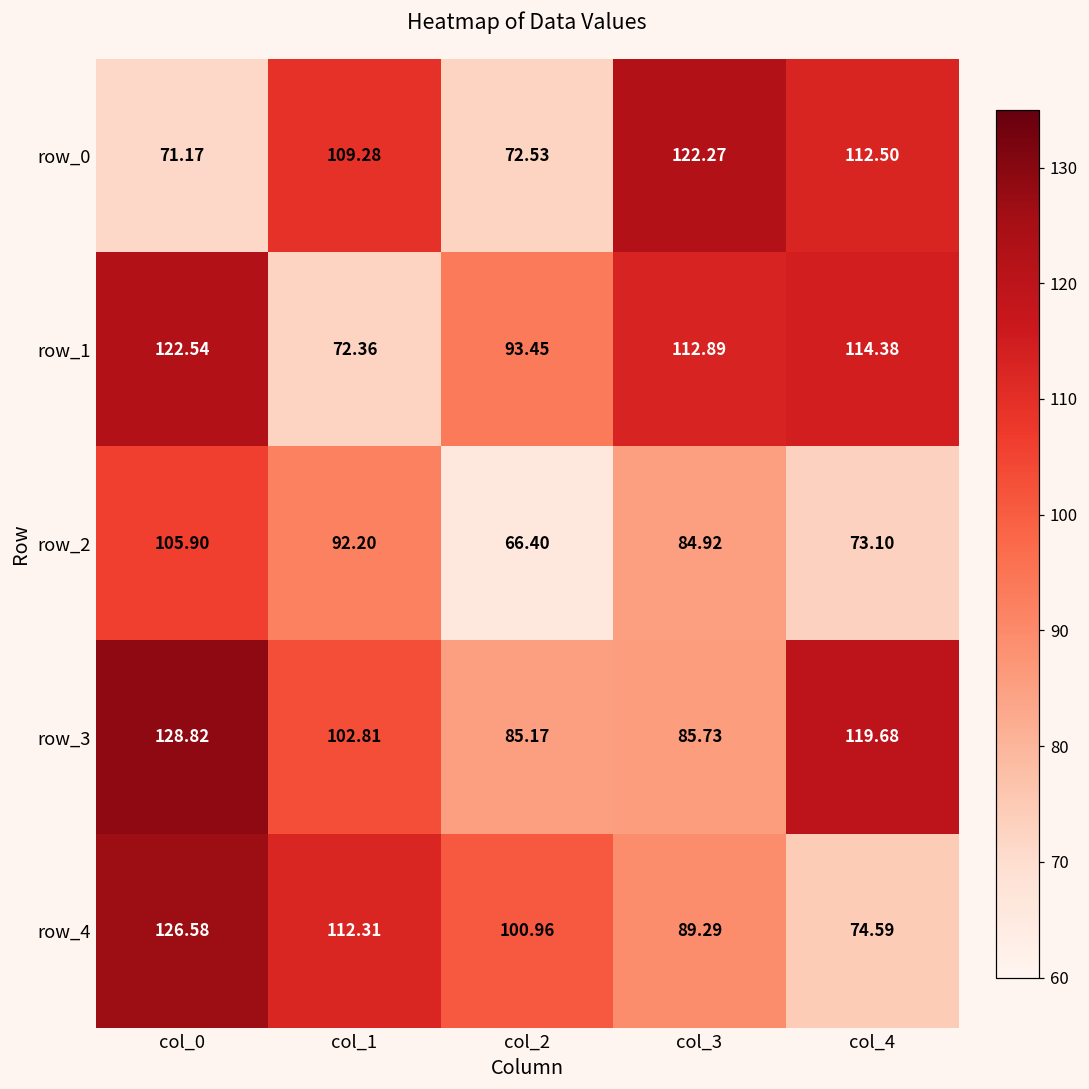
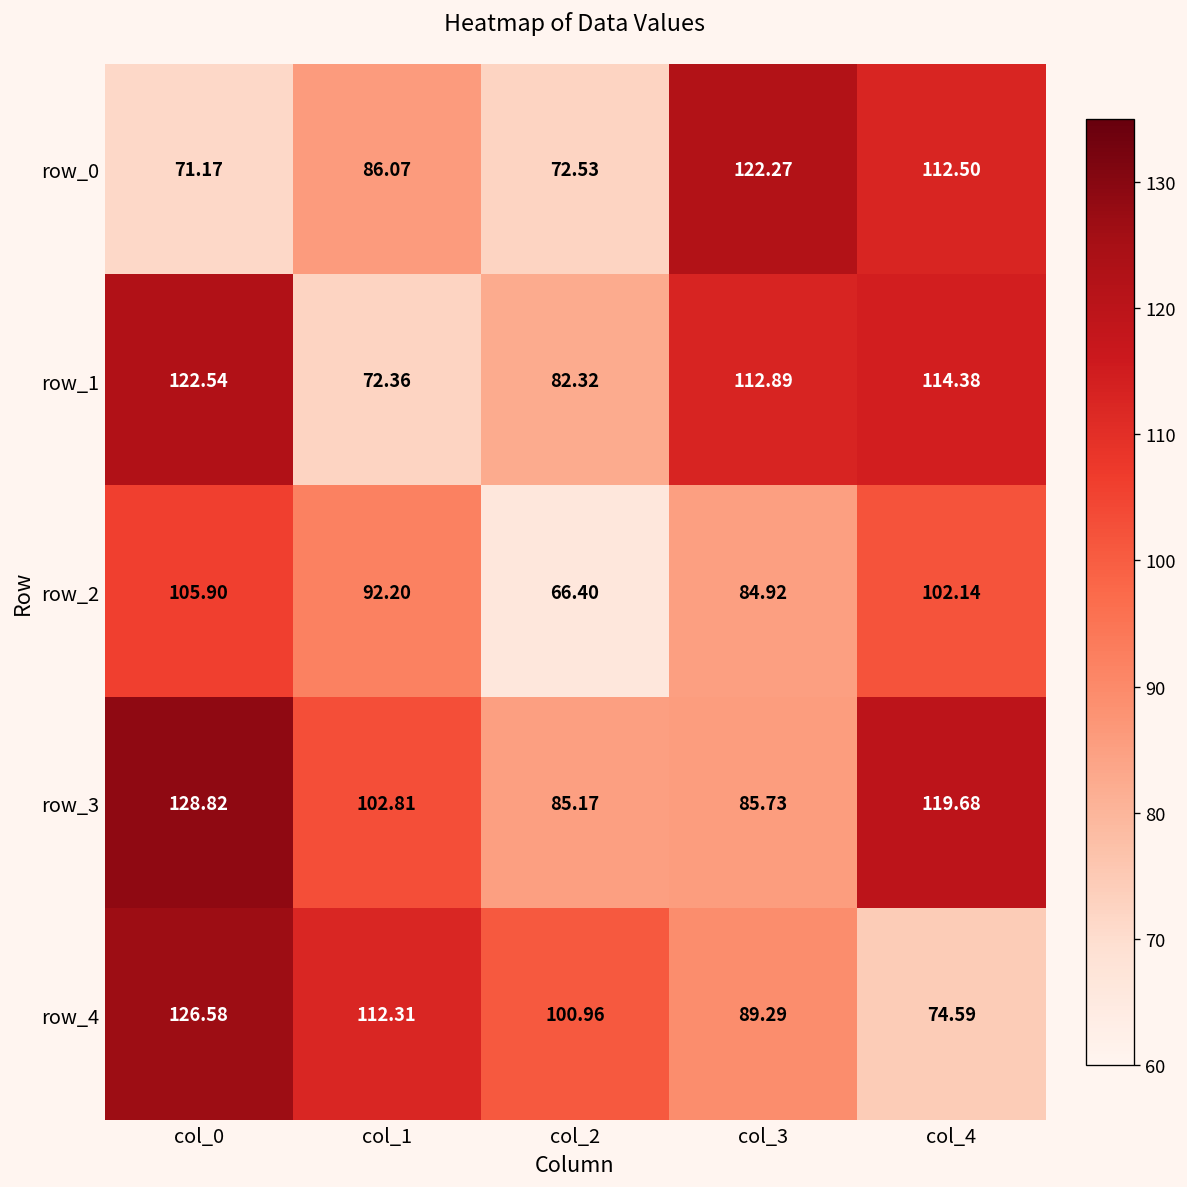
row_0, col_1: 109.28 -> 86.07
row_1, col_2: 93.45 -> 82.32
row_2, col_4: 73.10 -> 102.14
